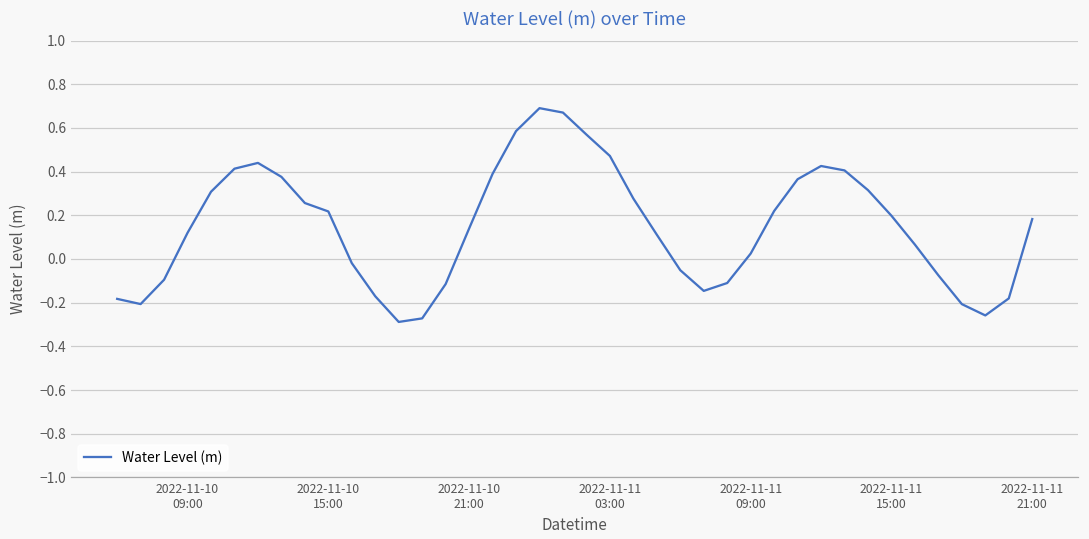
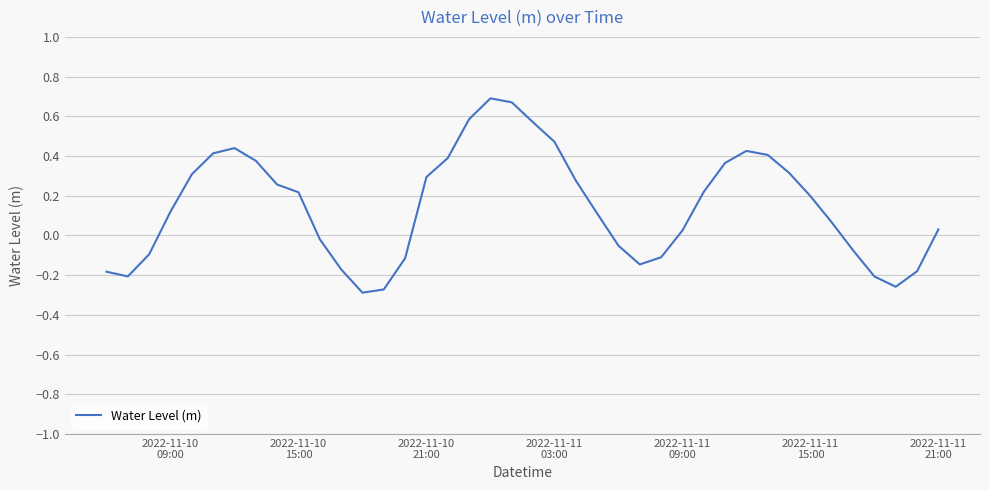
2022-11-10 21:00: 0.14 -> 0.29
2022-11-11 21:00: 0.18 -> 0.03
